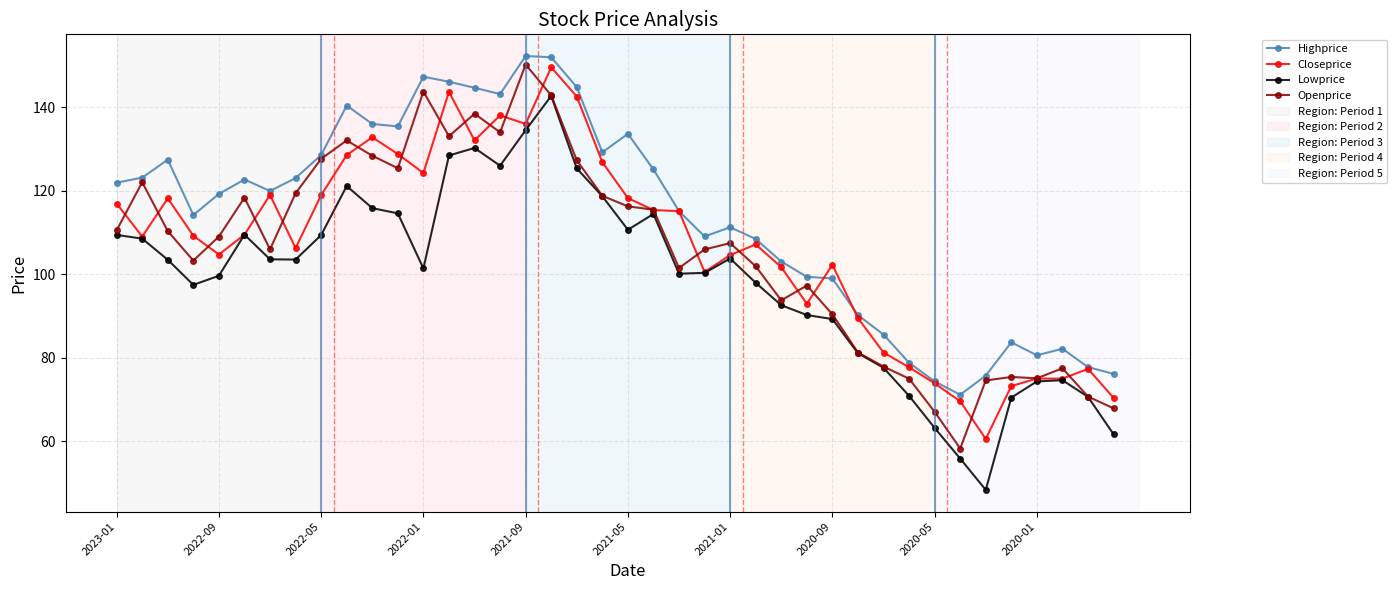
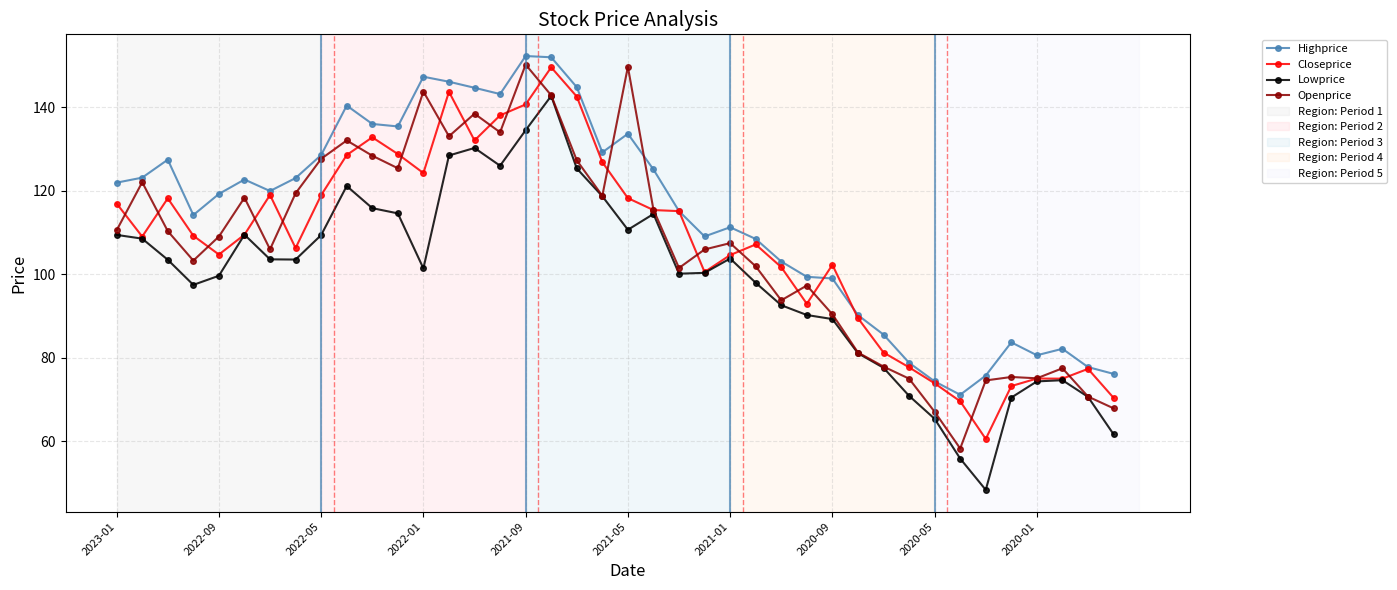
Closeprice, 2021-09: 136 -> 141
Openprice, 2021-05: 116 -> 150
Lowprice, 2020-05: 63 -> 65
